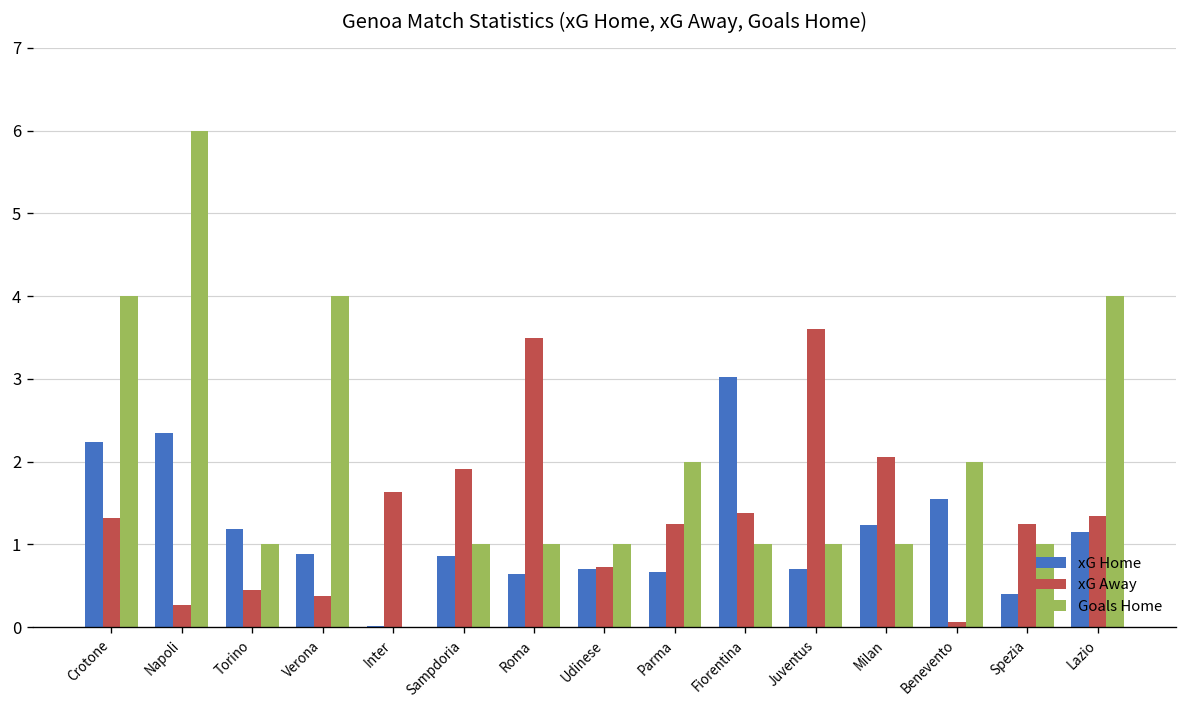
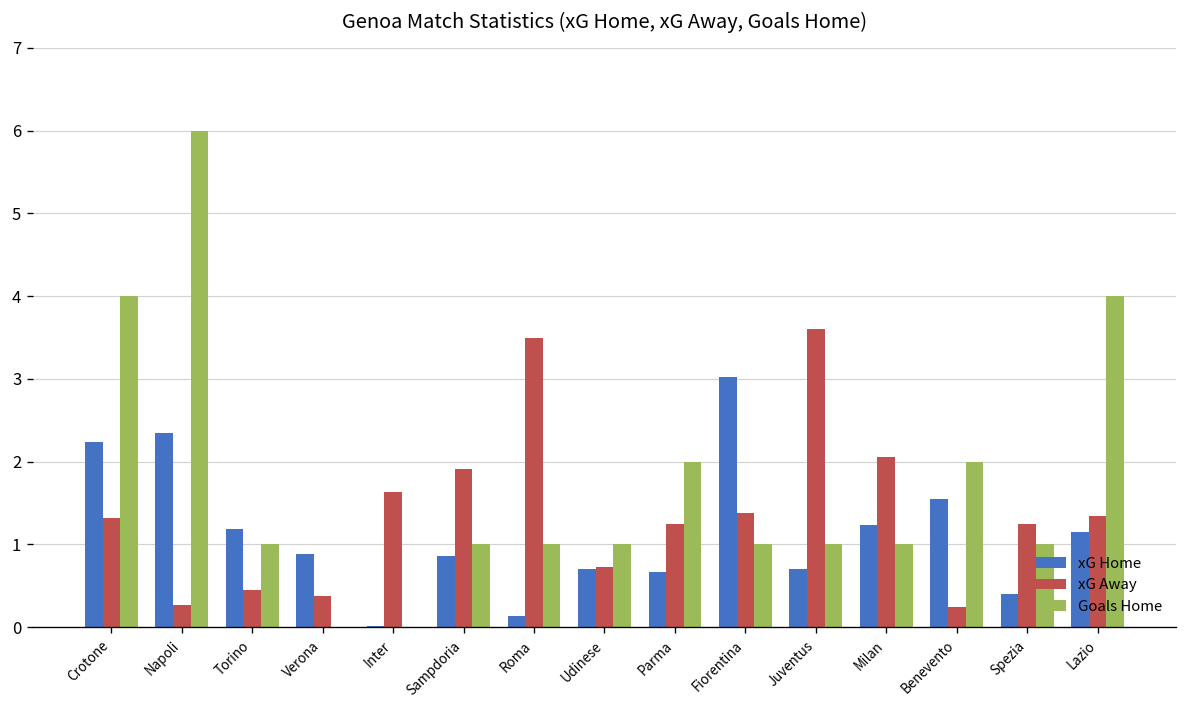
Goals Home, Verona: 4 -> 0
xG Home, Roma: 0.6 -> 0.1
xG Away, Benevento: 0.1 -> 0.2
